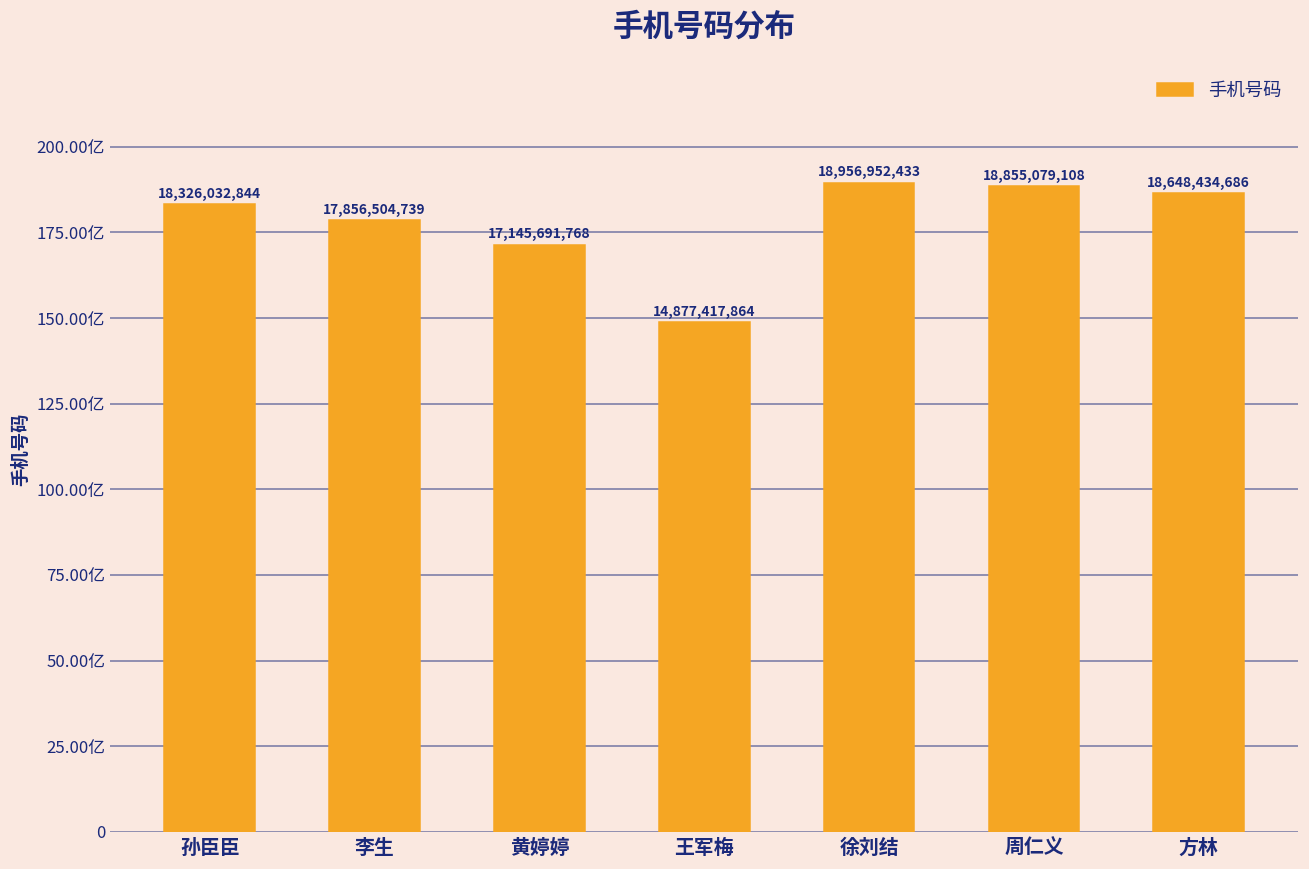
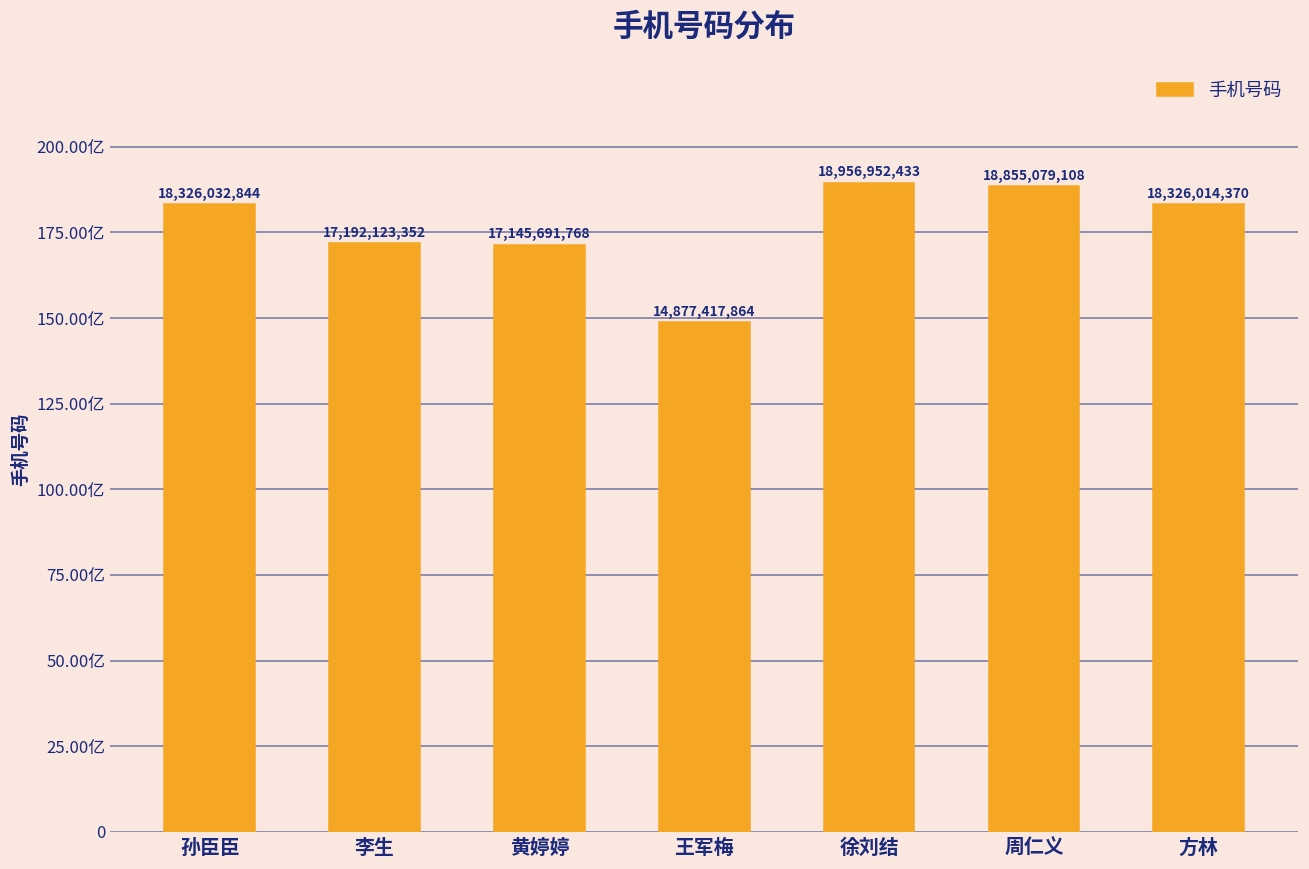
李生: 17,856,504,739 -> 17,192,123,352
方林: 18,648,434,686 -> 18,326,014,370
